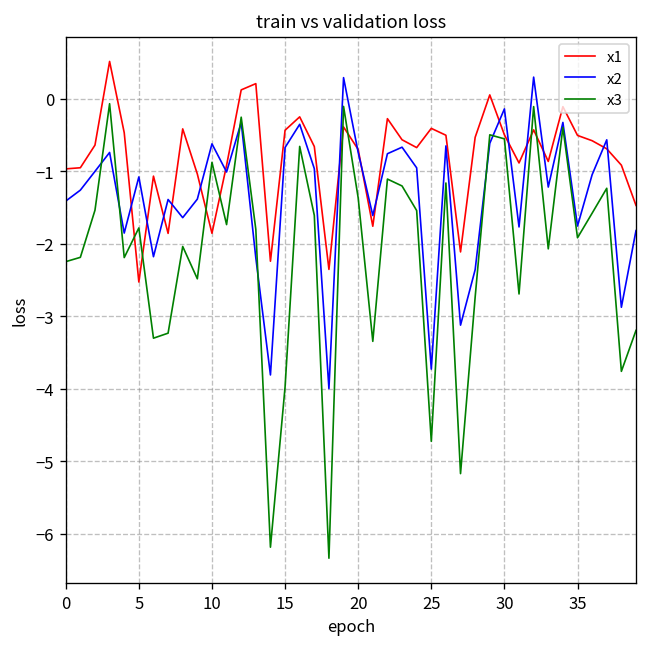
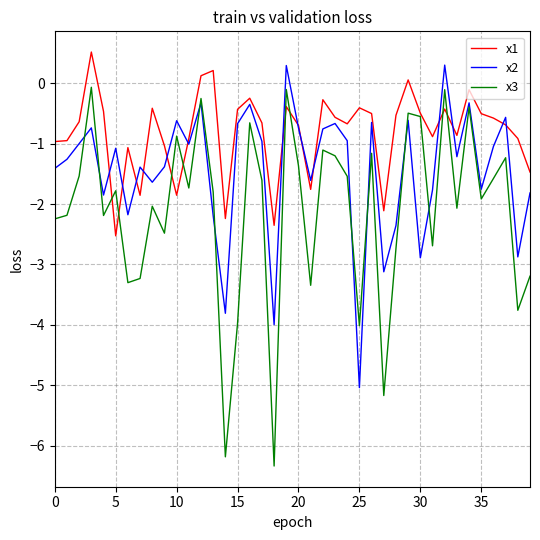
x2, 25: -3.7 -> -5.0
x3, 25: -4.7 -> -4.0
x2, 30: -0.1 -> -2.9
